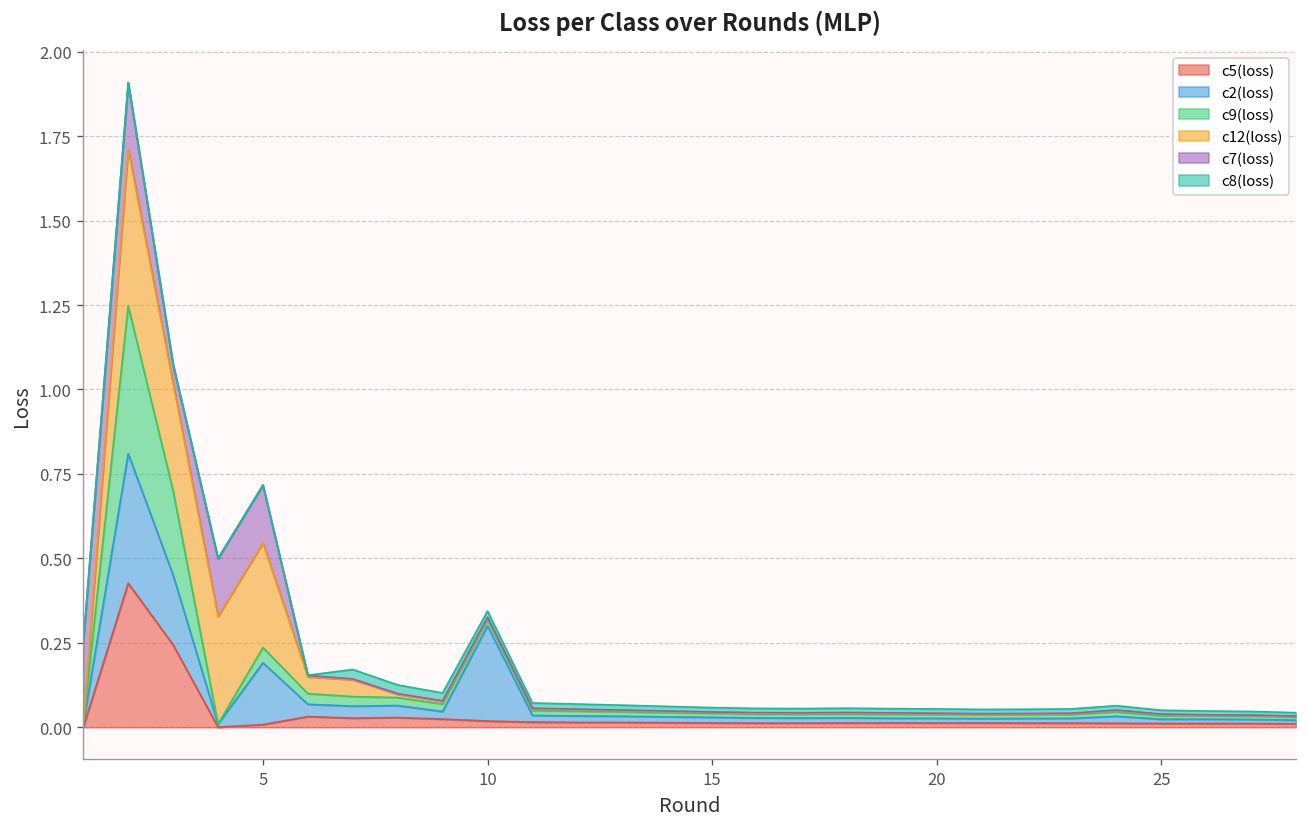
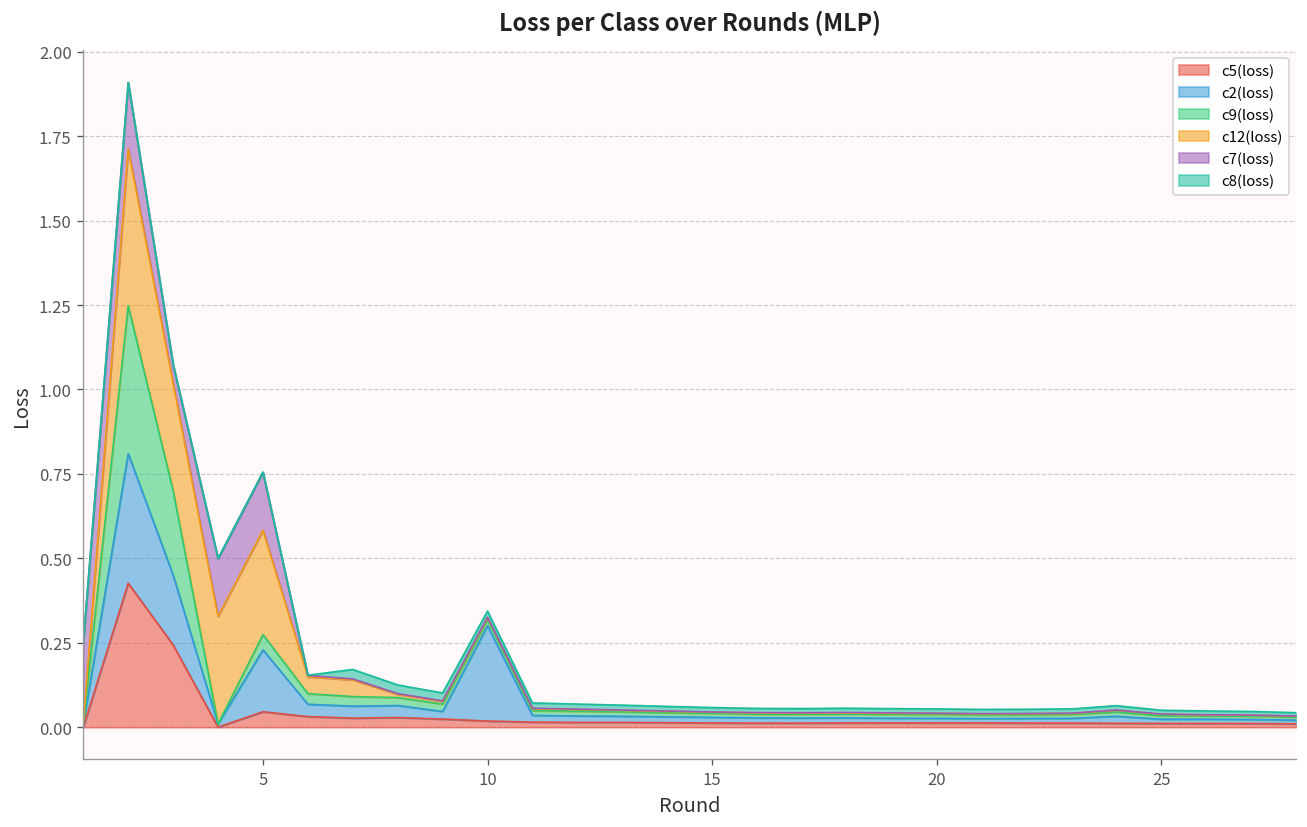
c5(loss), 5: 0.01 -> 0.05
